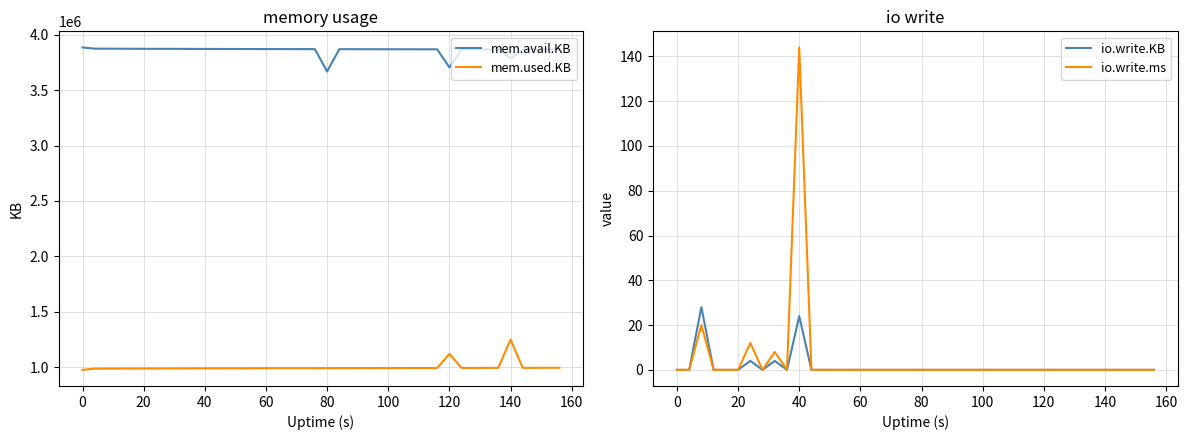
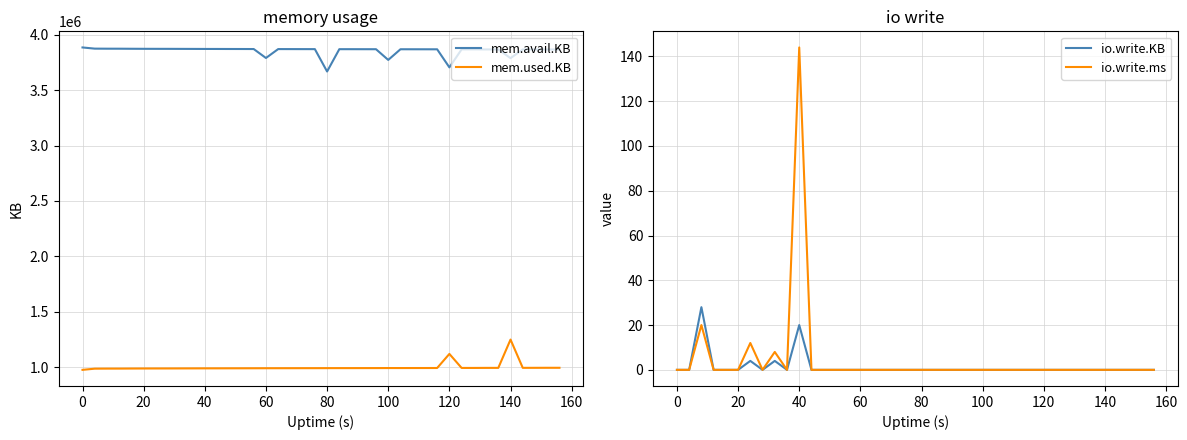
memory usage, mem.avail.KB, 60: 3870000 -> 3790000
memory usage, mem.avail.KB, 100: 3870000 -> 3770000
io write, io.write.KB, 40: 24 -> 20
